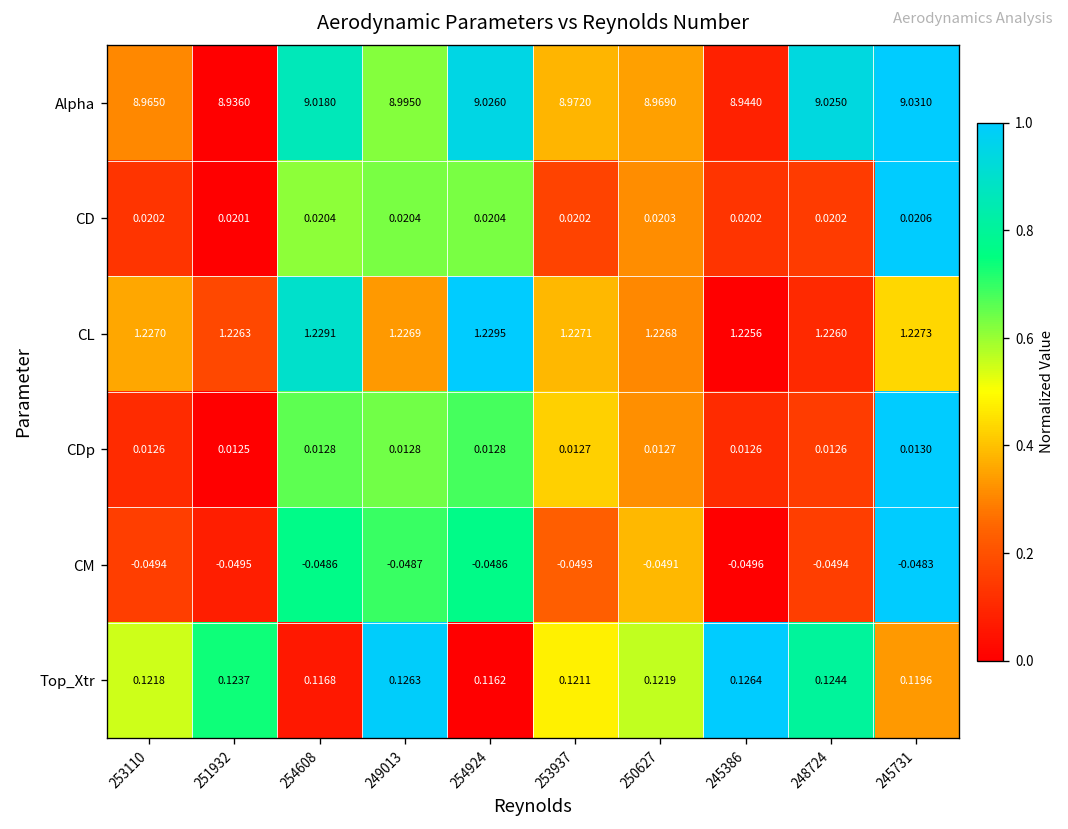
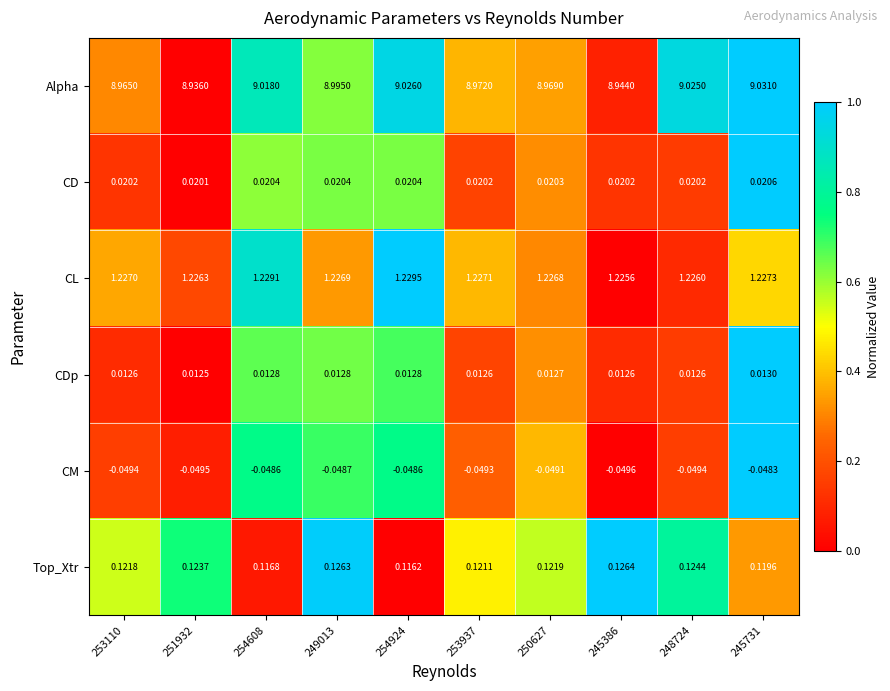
CDp, 253937: 0.0127 -> 0.0126
